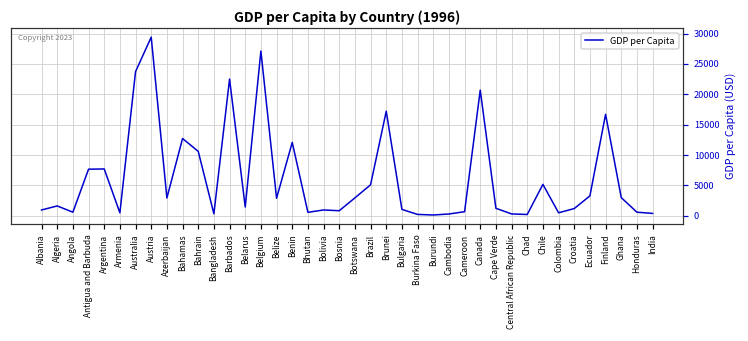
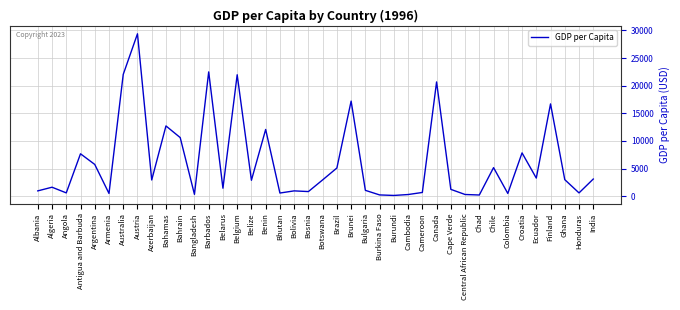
Argentina: 8000 -> 6000
Australia: 24000 -> 22000
Belgium: 27000 -> 22000
Croatia: 1000 -> 8000
India: 0 -> 3000
